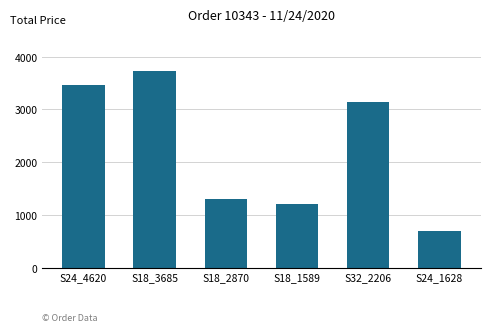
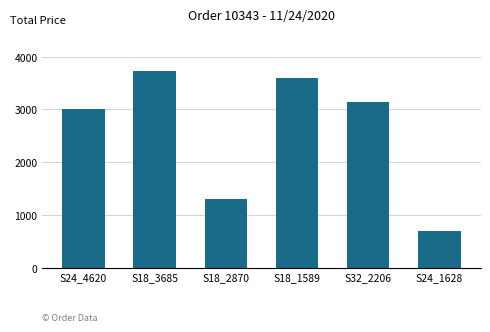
S24_4620: 3500 -> 3000
S18_1589: 1200 -> 3600
